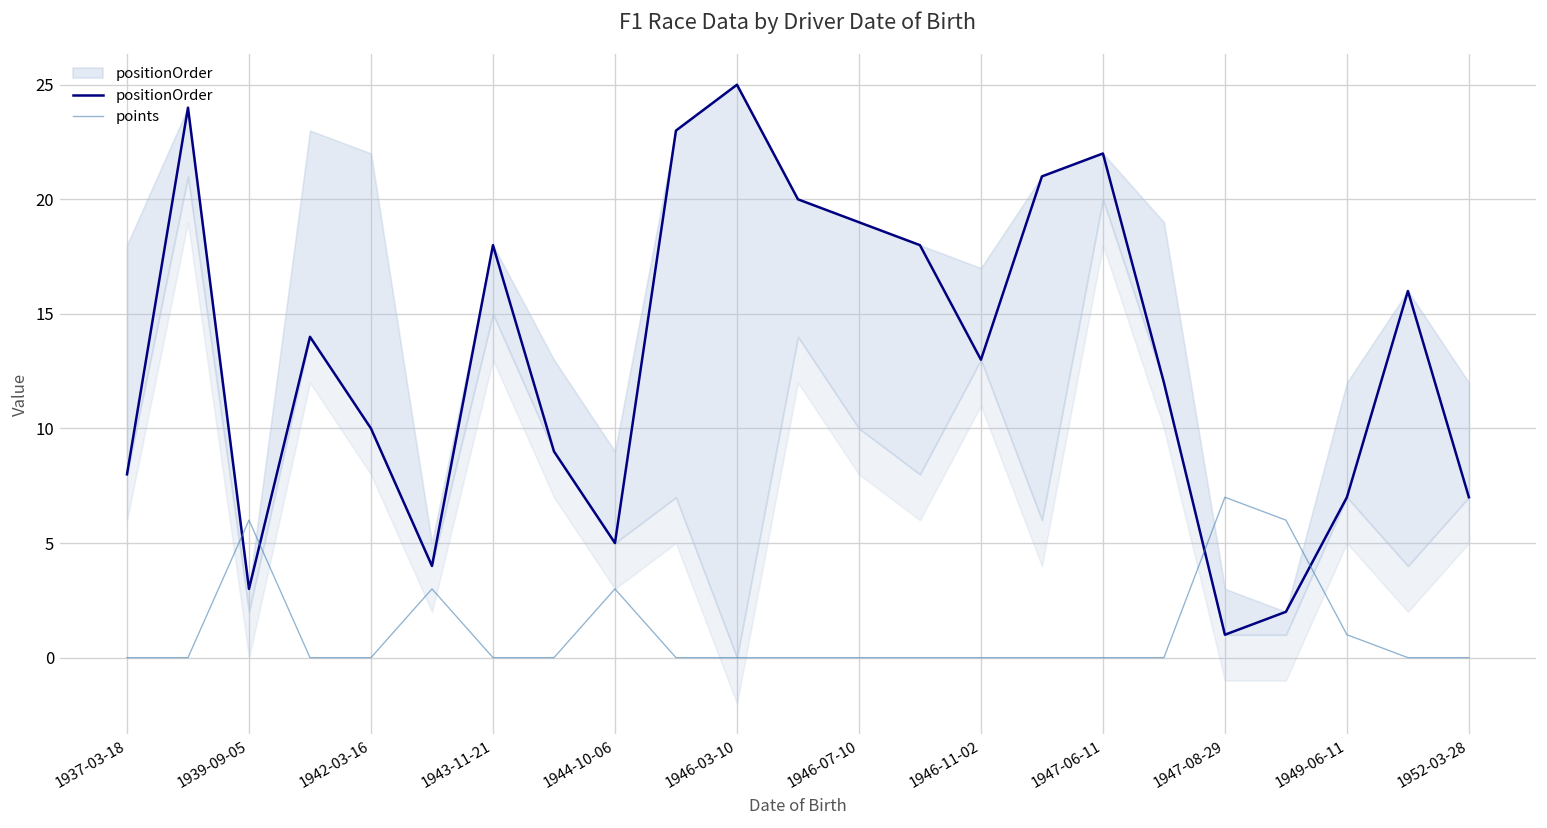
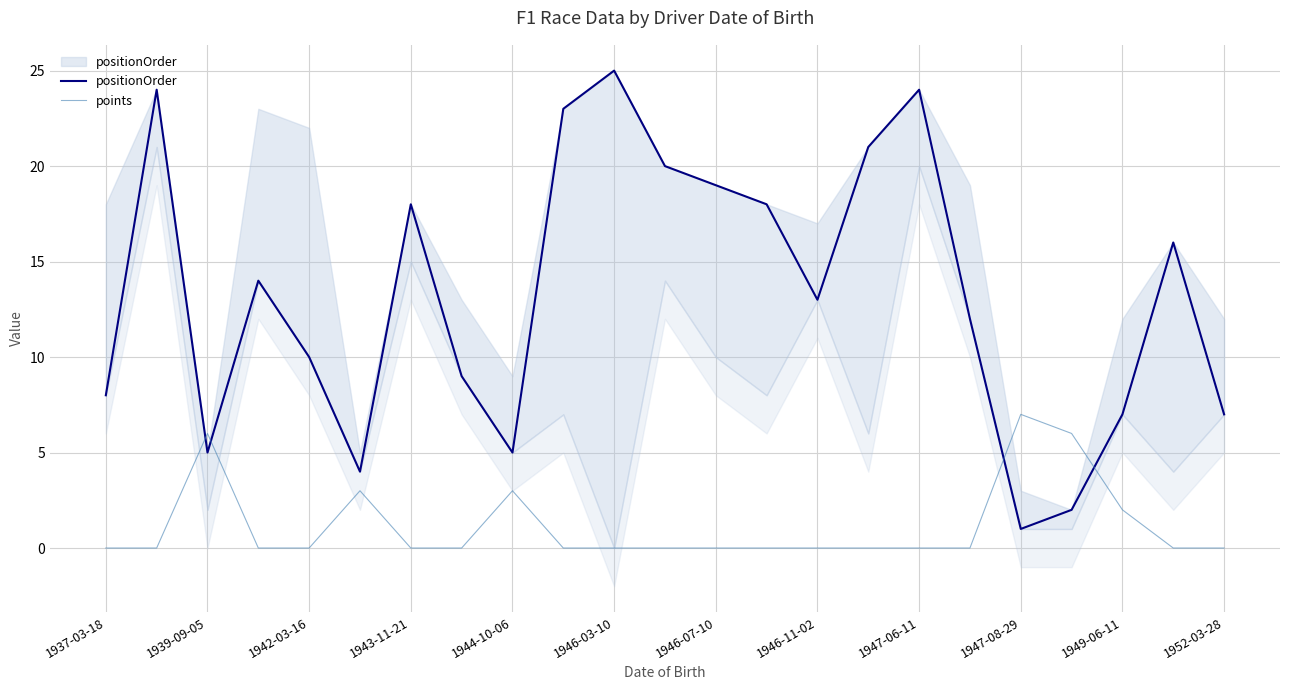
positionOrder, 1939-09-05: 3 -> 5
positionOrder, 1947-06-11: 22 -> 24
points, 1949-06-11: 1 -> 2
